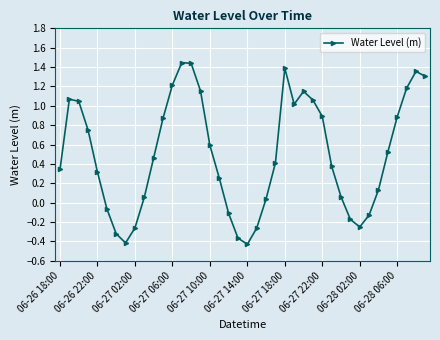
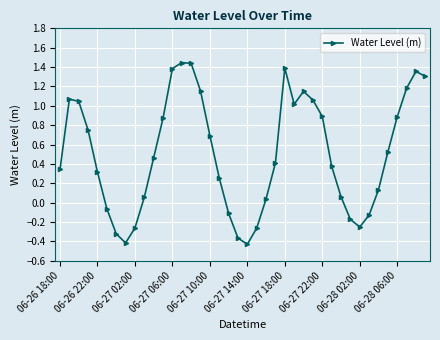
06-27 06:00: 1.2 -> 1.4
06-27 10:00: 0.6 -> 0.7
